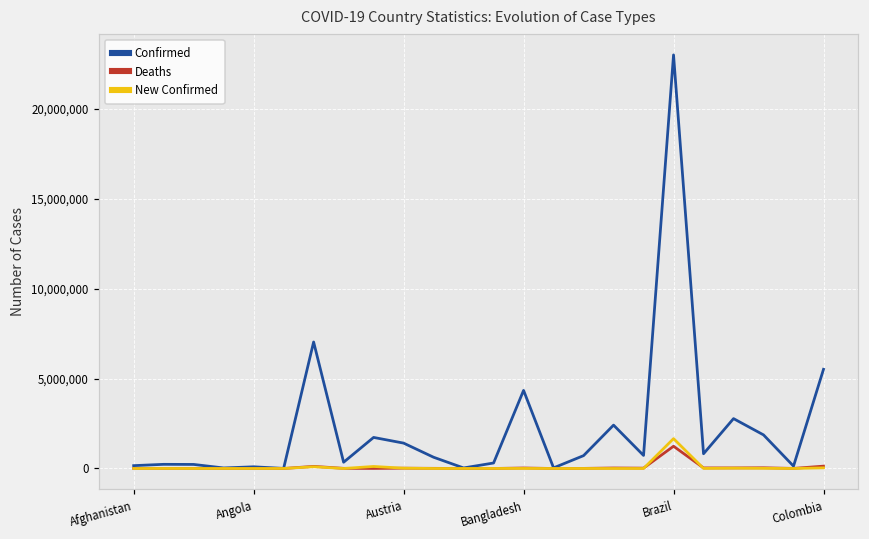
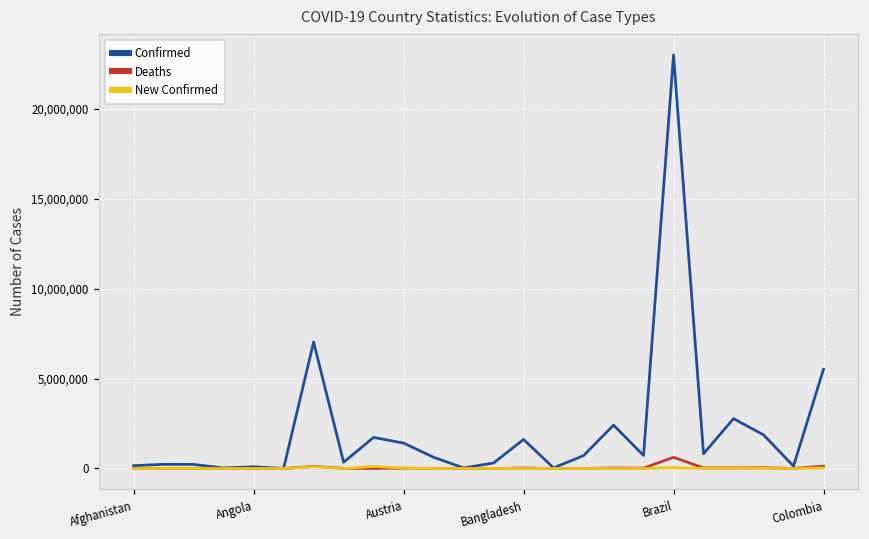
Confirmed, Bangladesh: 4,300,000 -> 1,600,000
Deaths, Brazil: 1,200,000 -> 600,000
New Confirmed, Brazil: 1,700,000 -> 0
